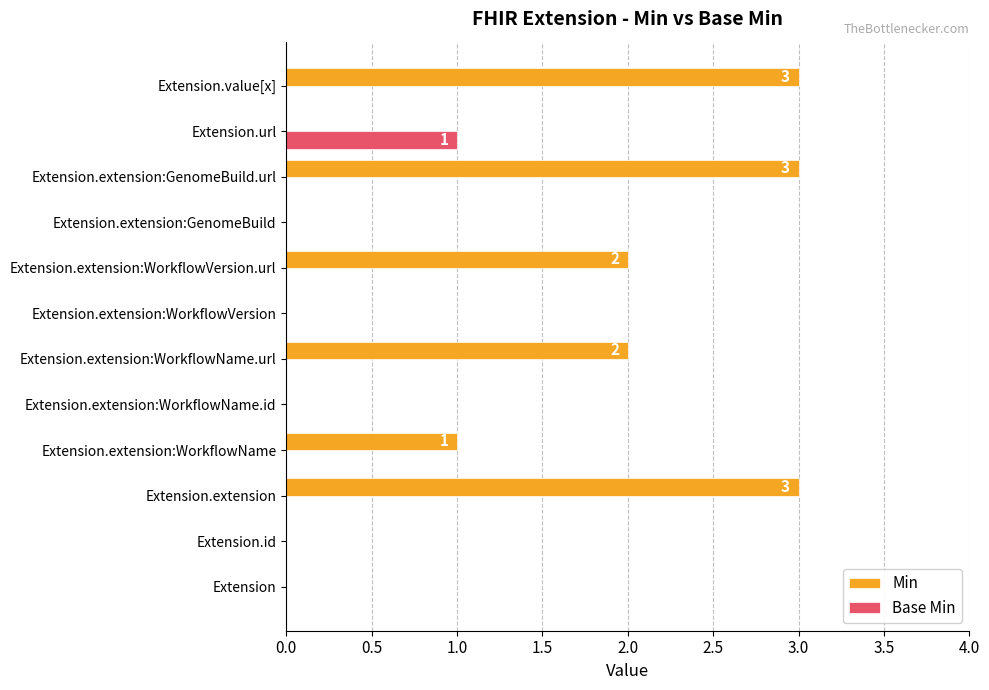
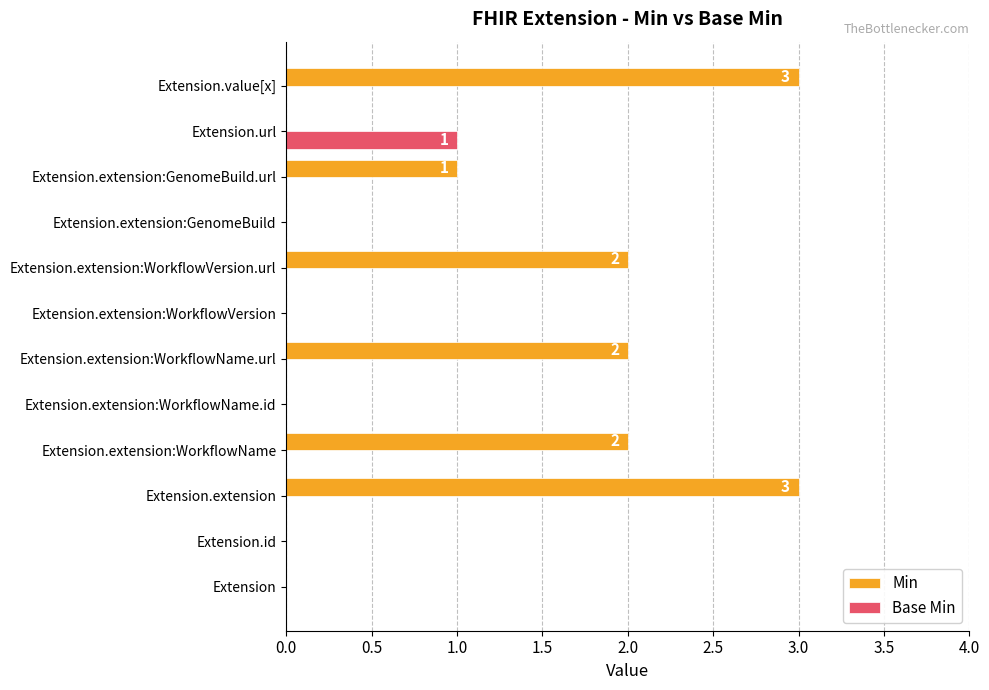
Min, Extension.extension:GenomeBuild.url: 3 -> 1
Min, Extension.extension:WorkflowName: 1 -> 2
